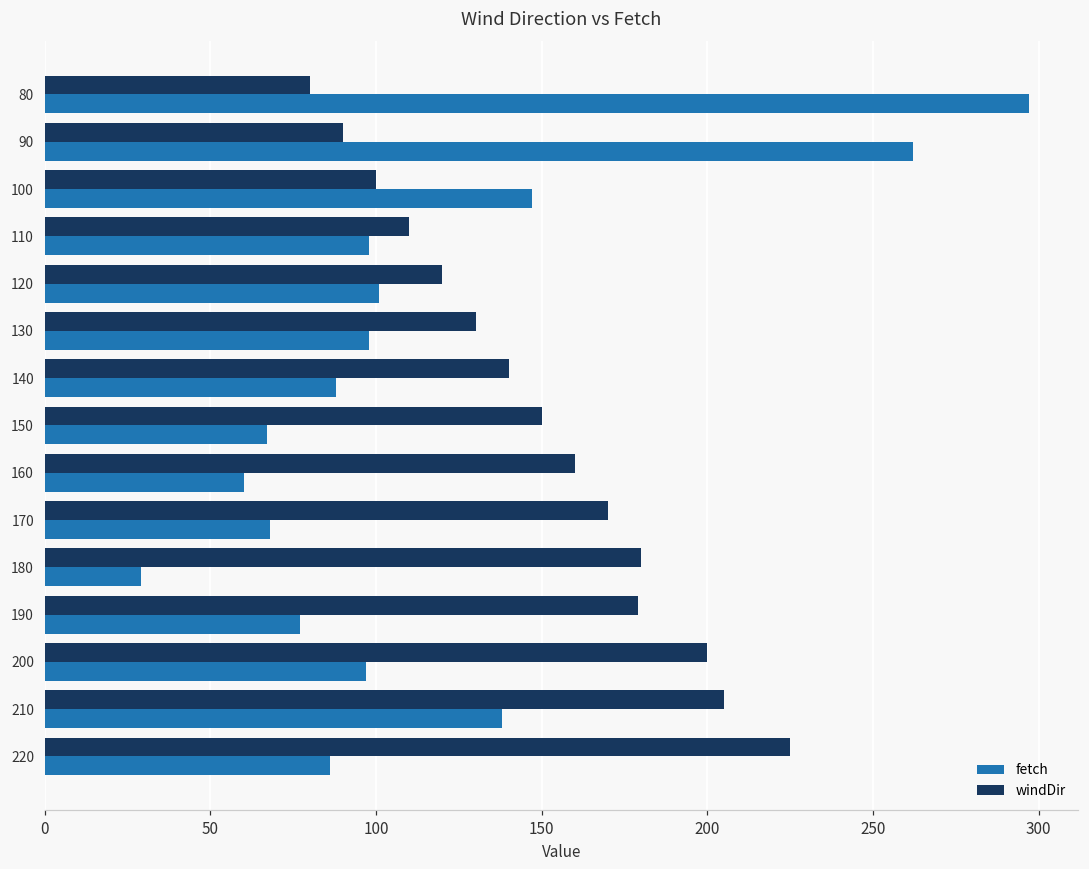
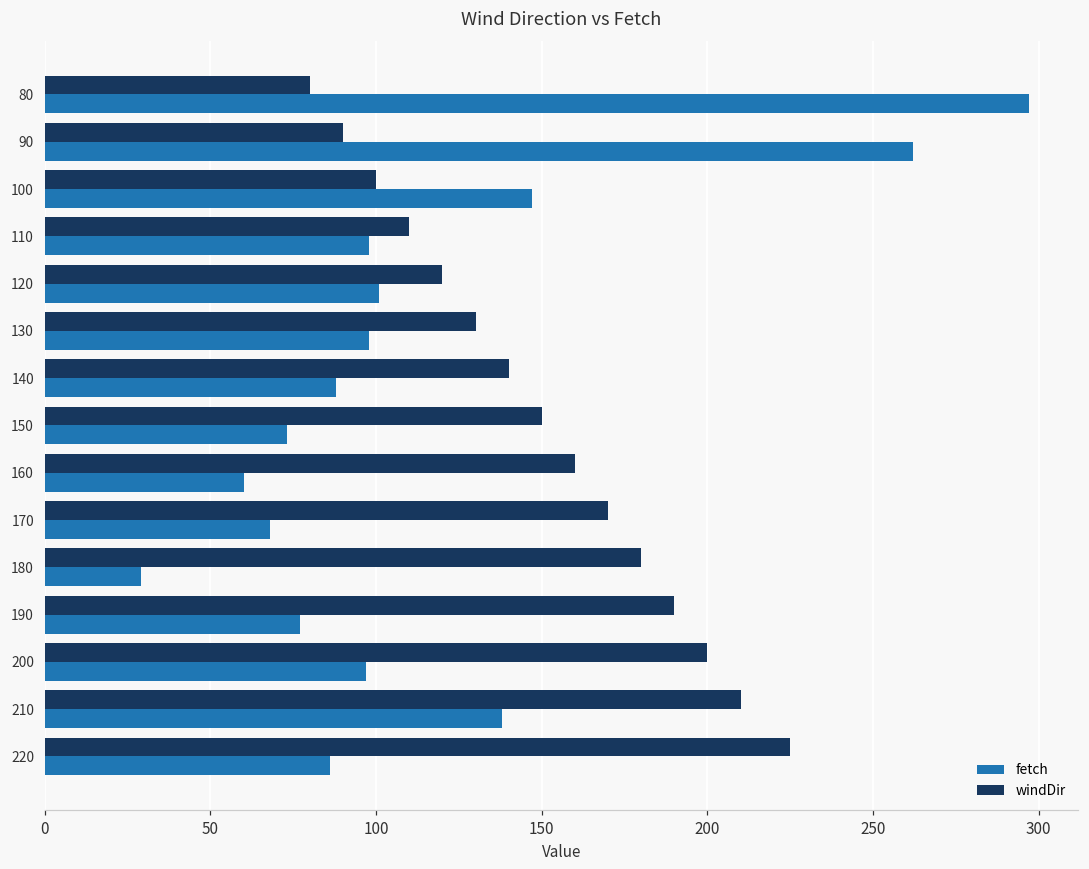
fetch, 150: 67 -> 73
windDir, 190: 179 -> 190
windDir, 210: 205 -> 210
